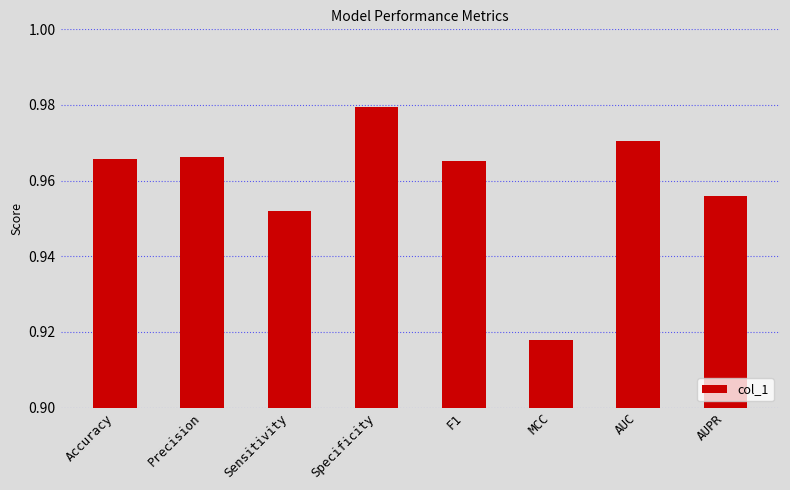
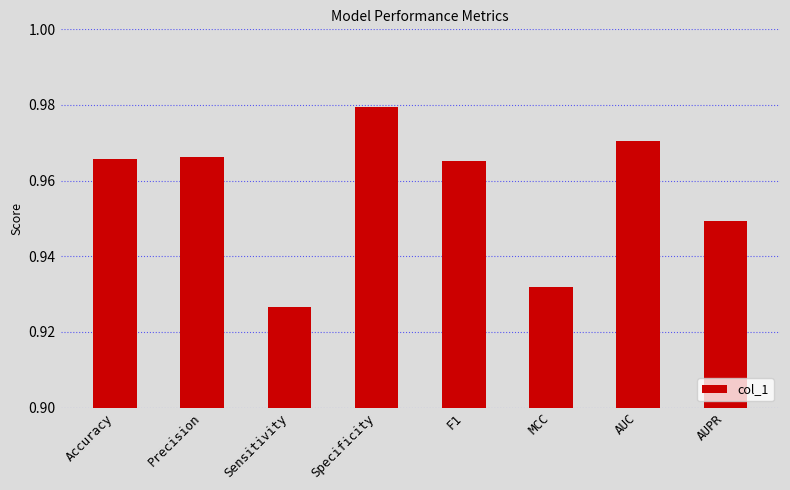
Sensitivity: 0.952 -> 0.927
MCC: 0.918 -> 0.932
AUPR: 0.956 -> 0.949
